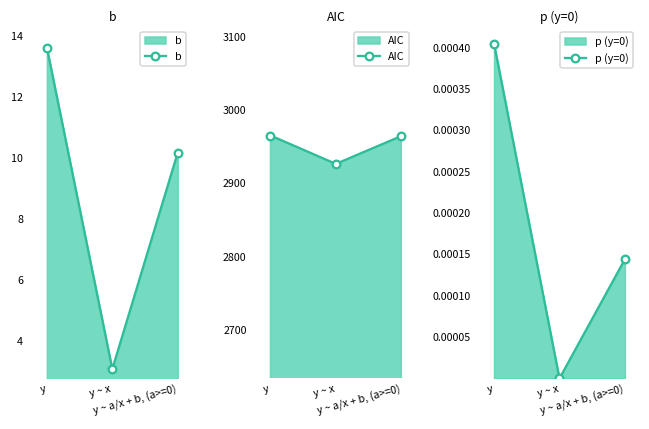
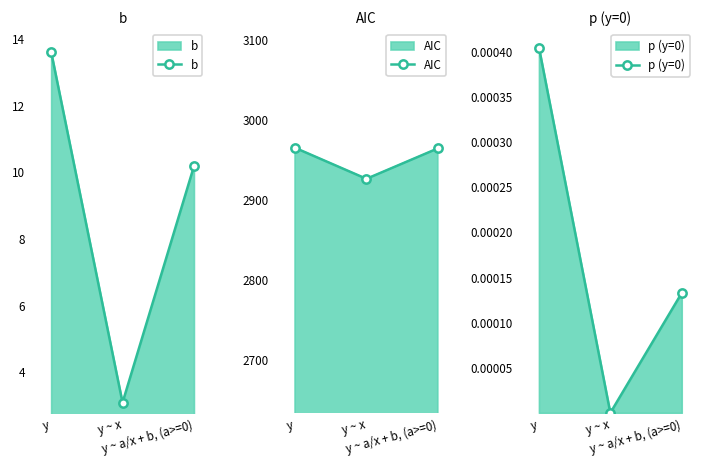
p (y=0), y ~ a/x + b, (a>=0): 0.00014 -> 0.00013
